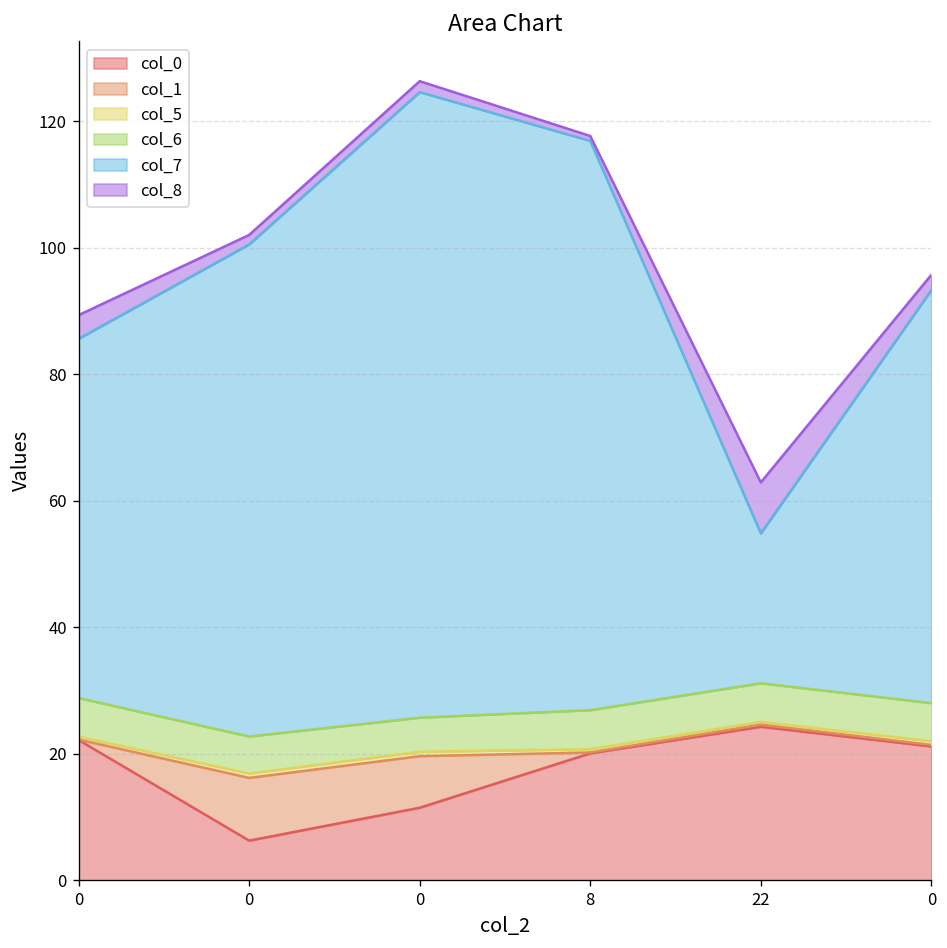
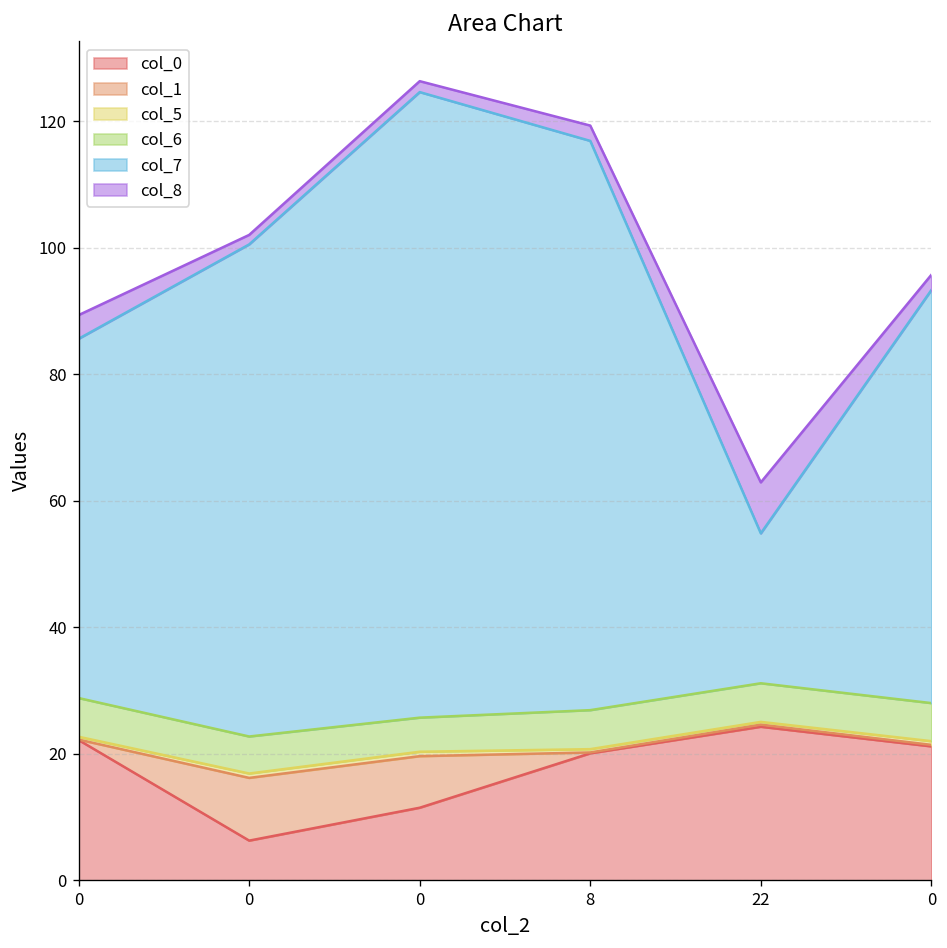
col_8, 8: 1 -> 2
